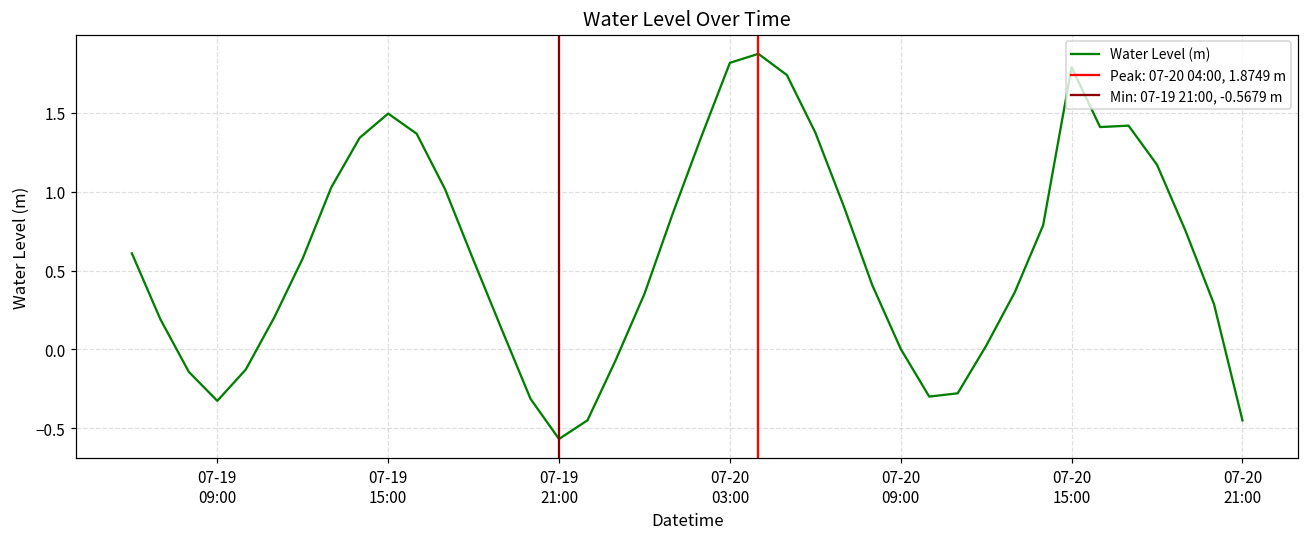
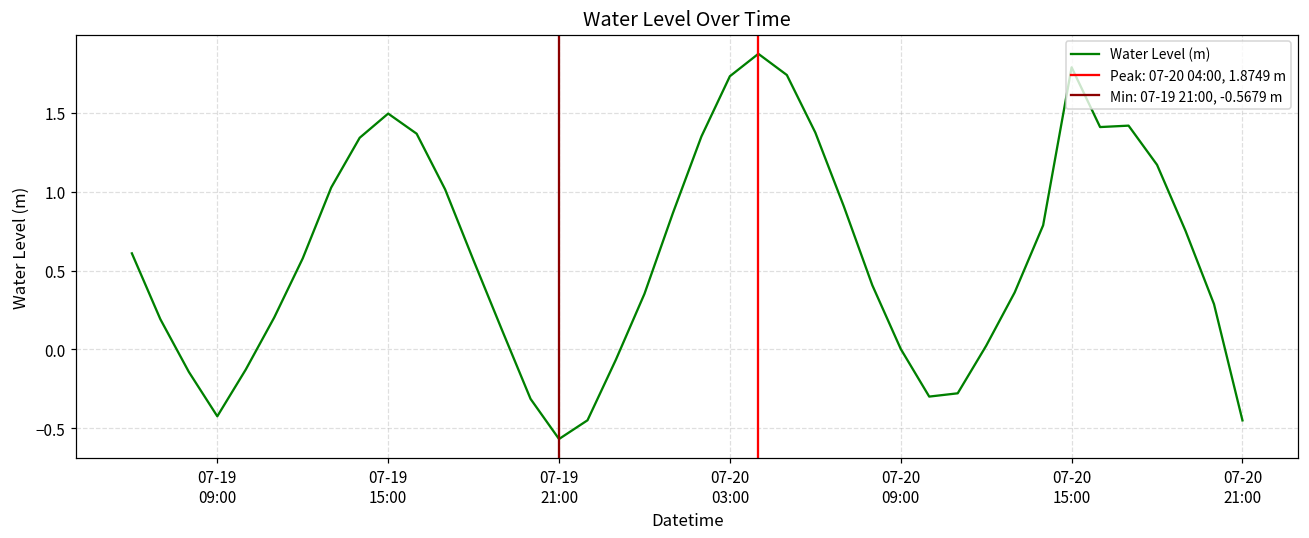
07-19 09:00: -0.33 -> -0.42
07-20 03:00: 1.82 -> 1.73
